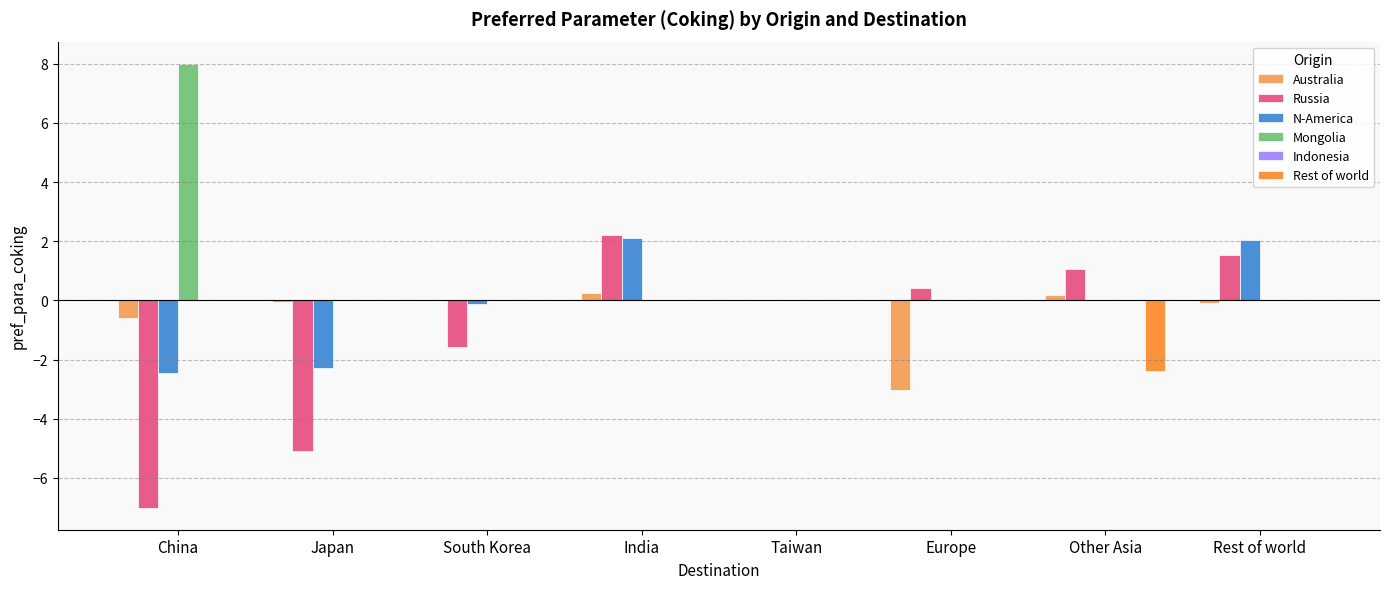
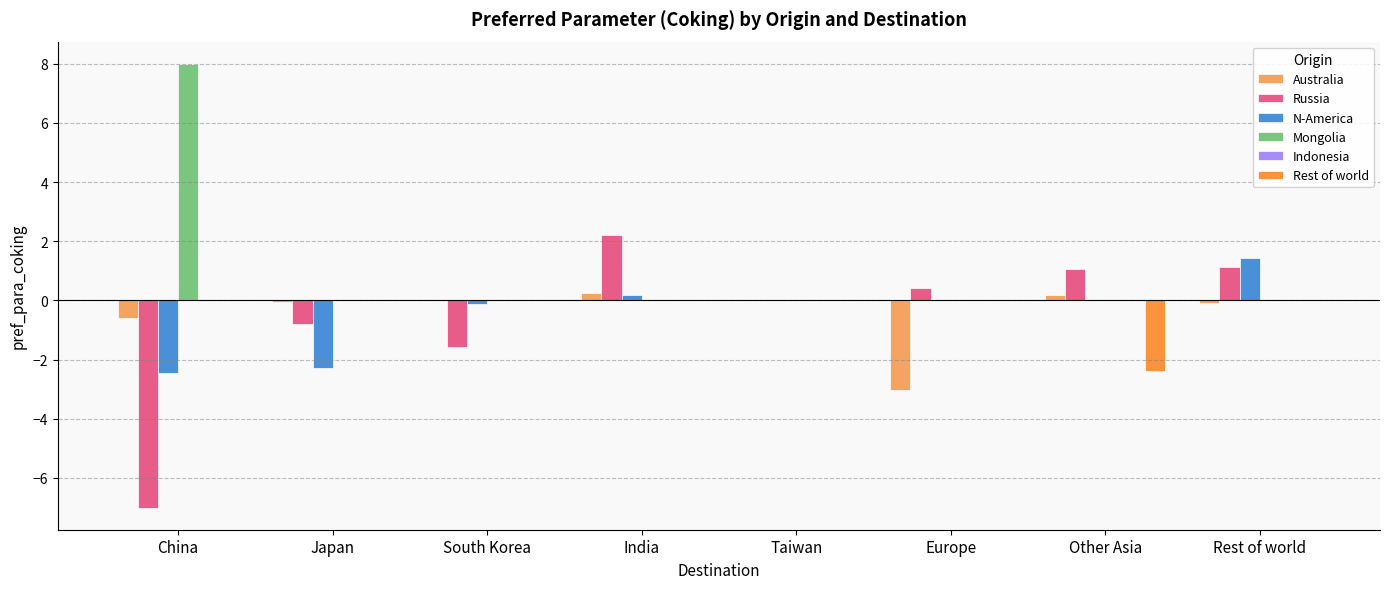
Russia, Japan: -5.1 -> -0.8
N-America, India: 2.1 -> 0.2
Russia, Rest of world: 1.5 -> 1.1
N-America, Rest of world: 2.1 -> 1.4
